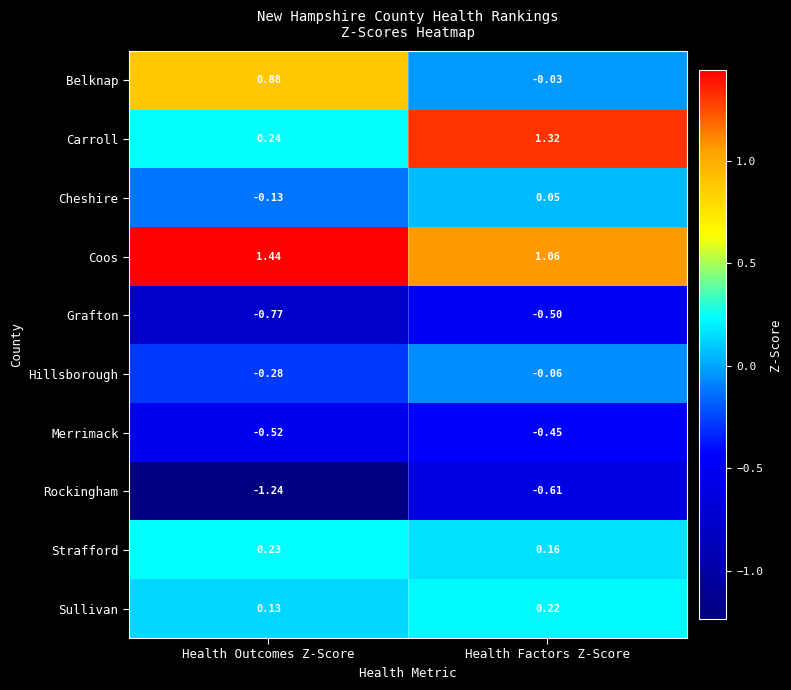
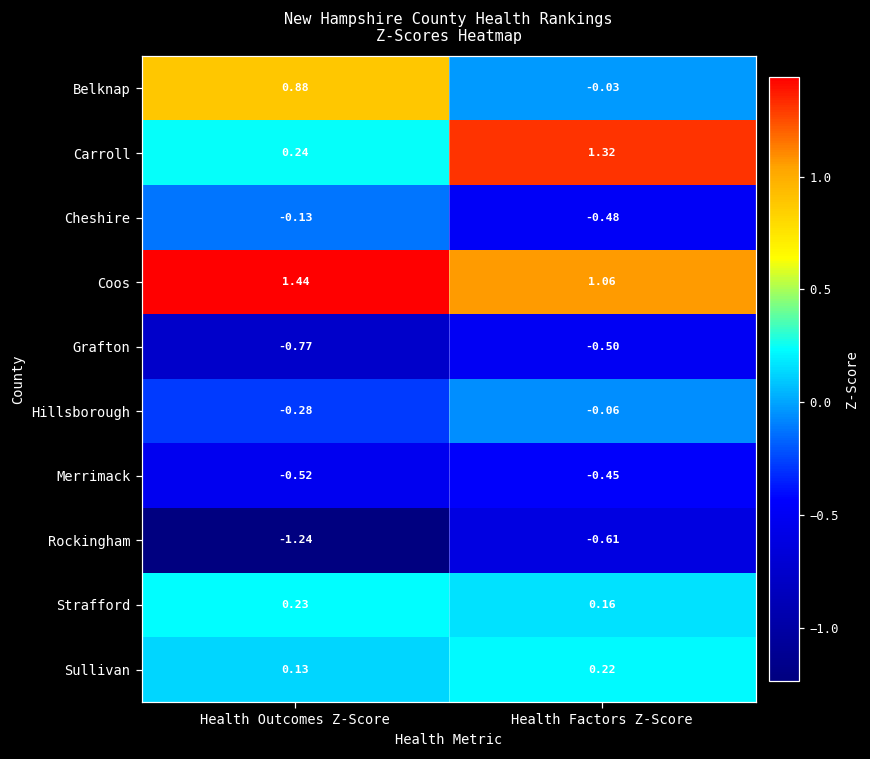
Cheshire, Health Factors Z-Score: 0.05 -> -0.48
